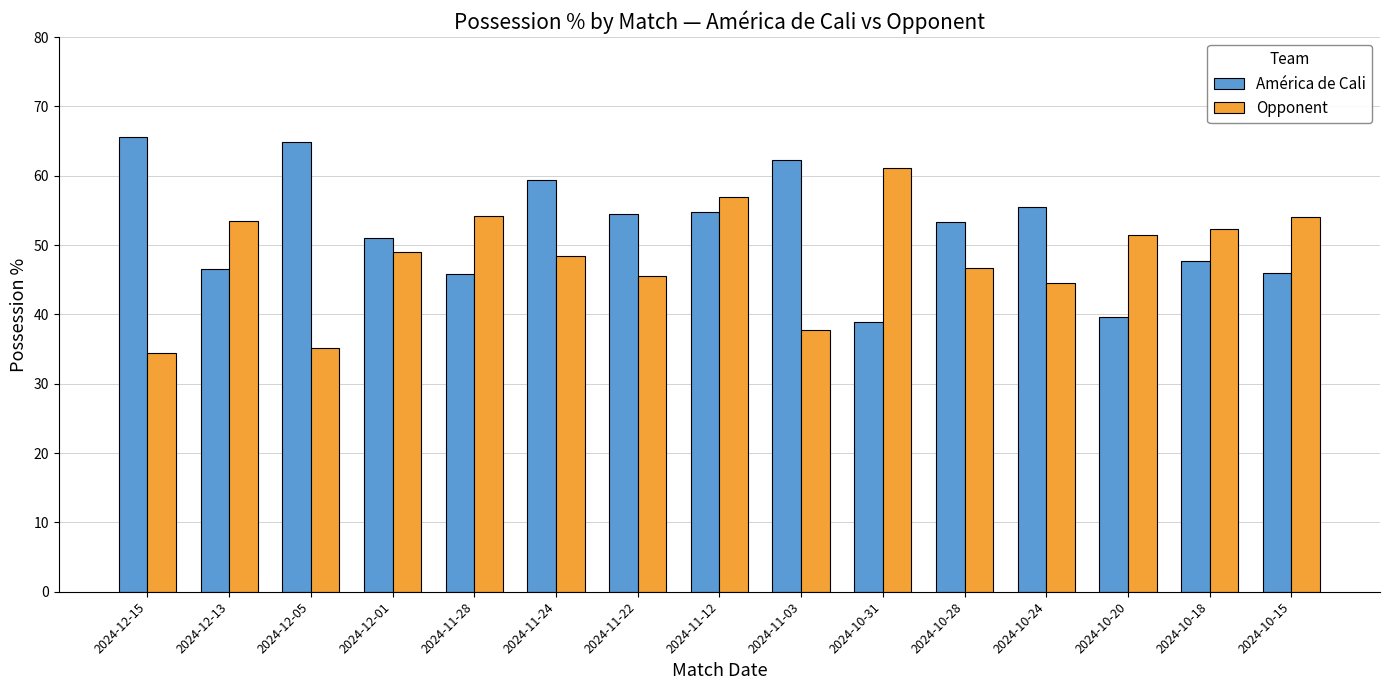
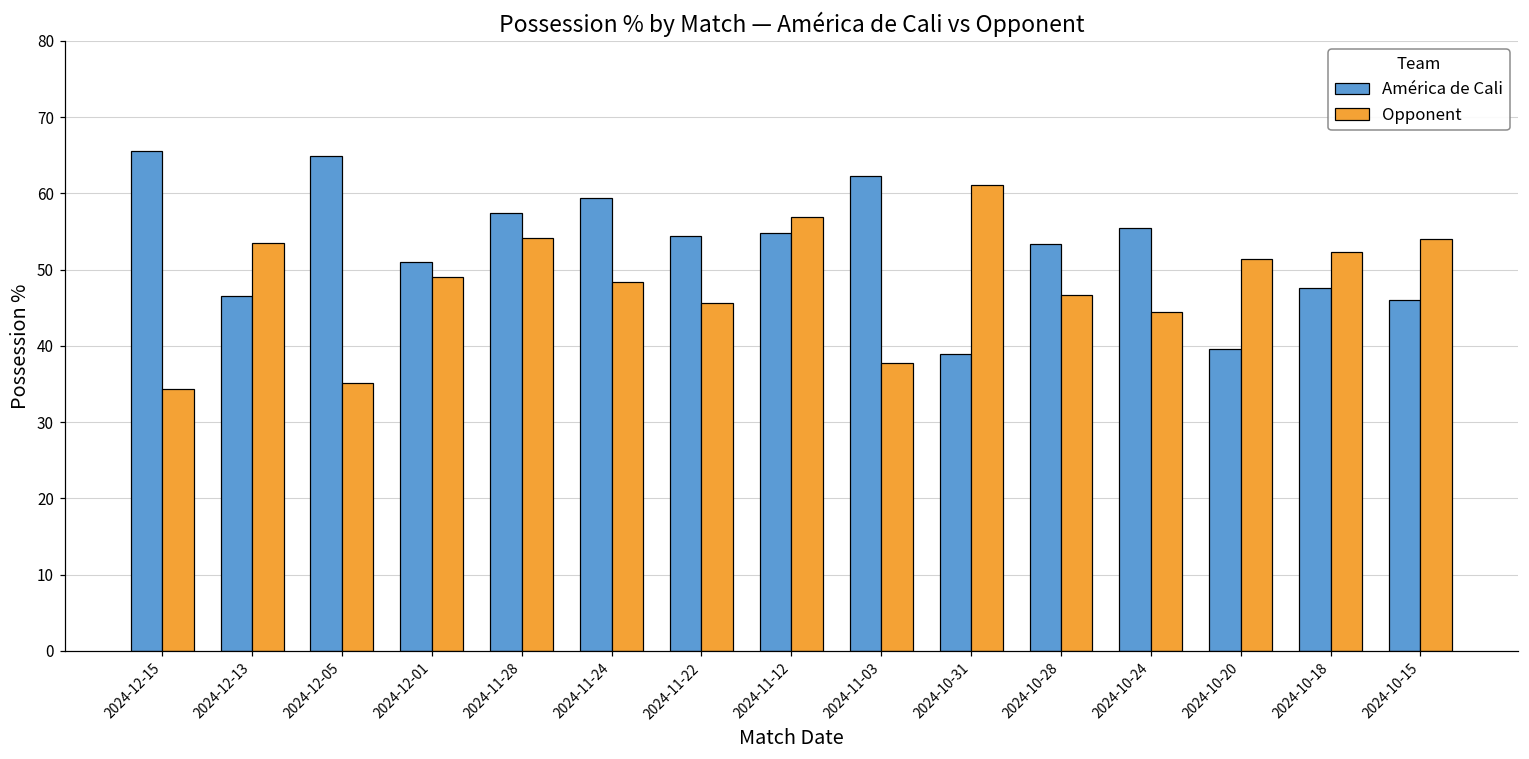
América de Cali, 2024-11-28: 46 -> 57
